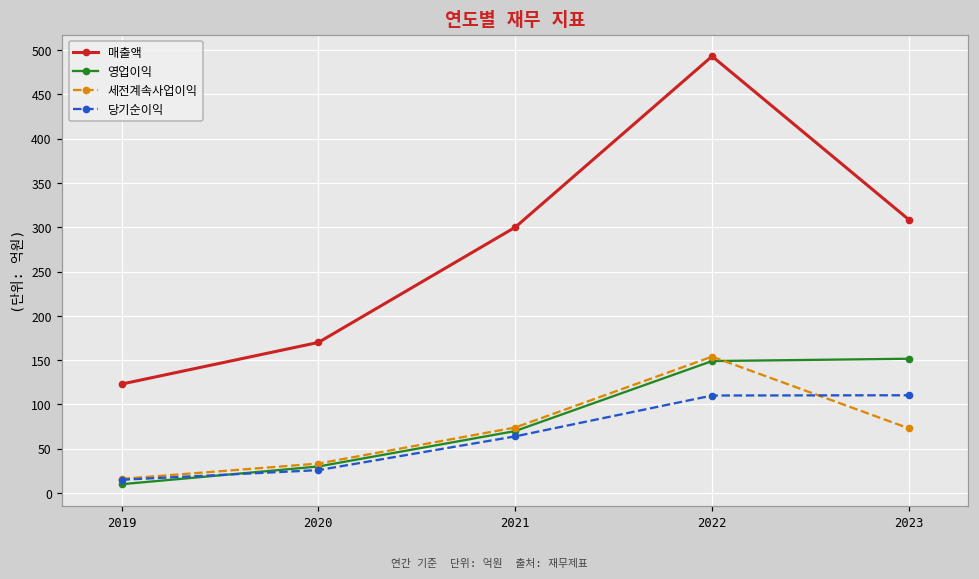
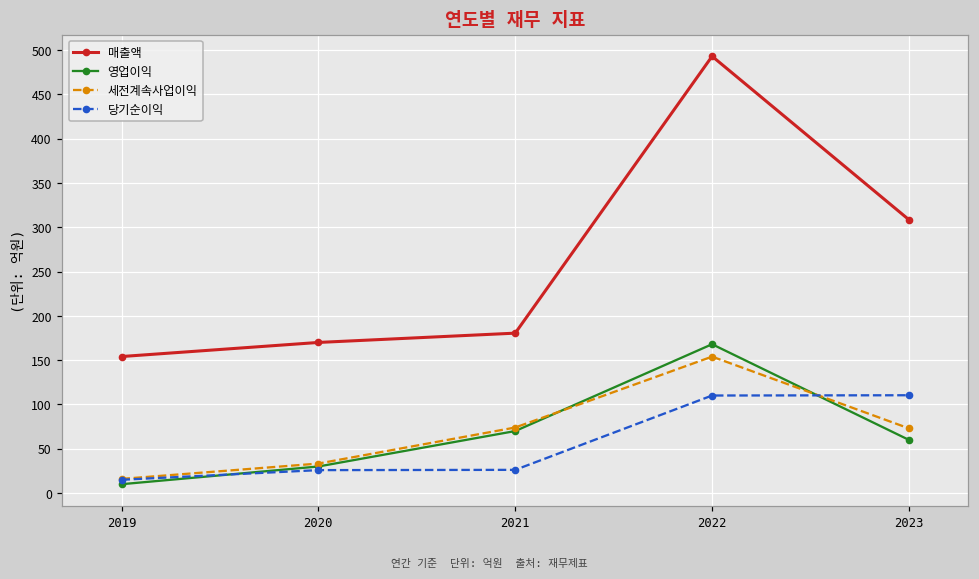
매출액, 2019: 120 -> 150
매출액, 2021: 300 -> 180
당기순이익, 2021: 60 -> 30
영업이익, 2022: 150 -> 170
영업이익, 2023: 150 -> 60
